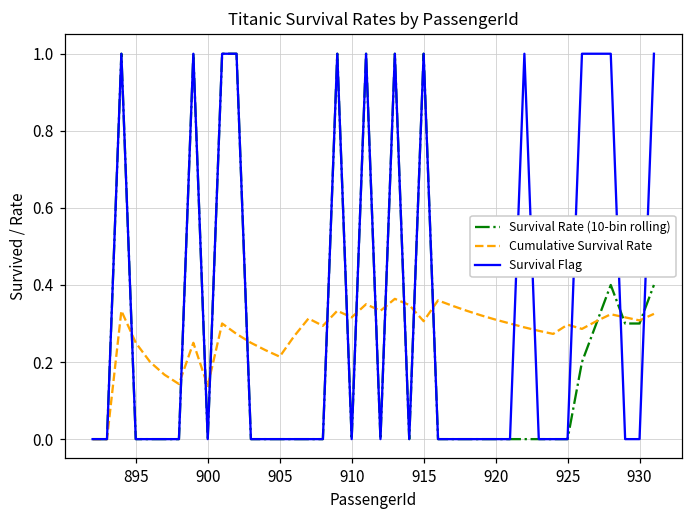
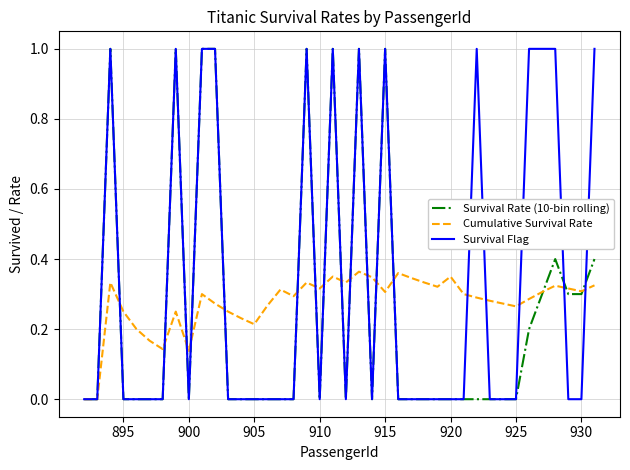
Cumulative Survival Rate, 920: 0.31 -> 0.35
Cumulative Survival Rate, 925: 0.30 -> 0.27
